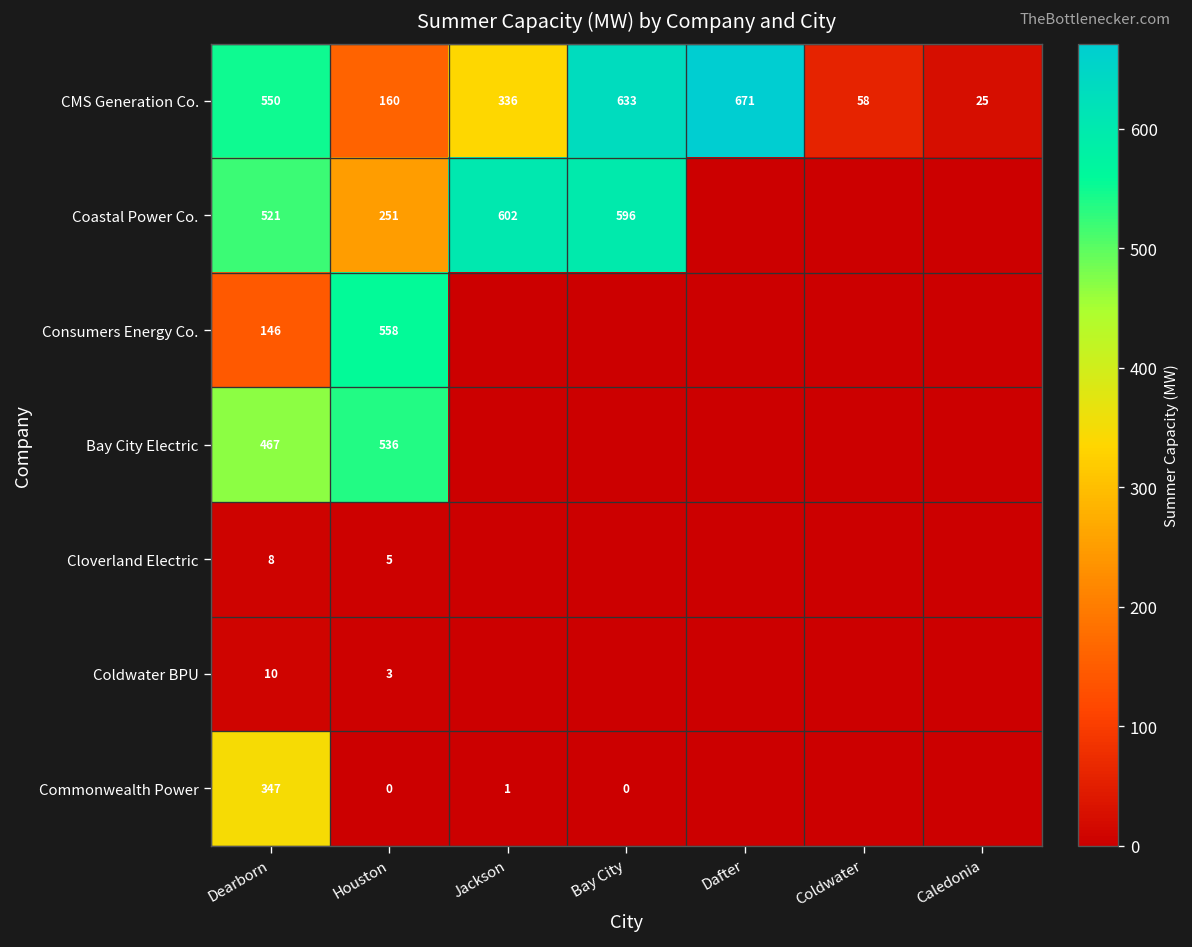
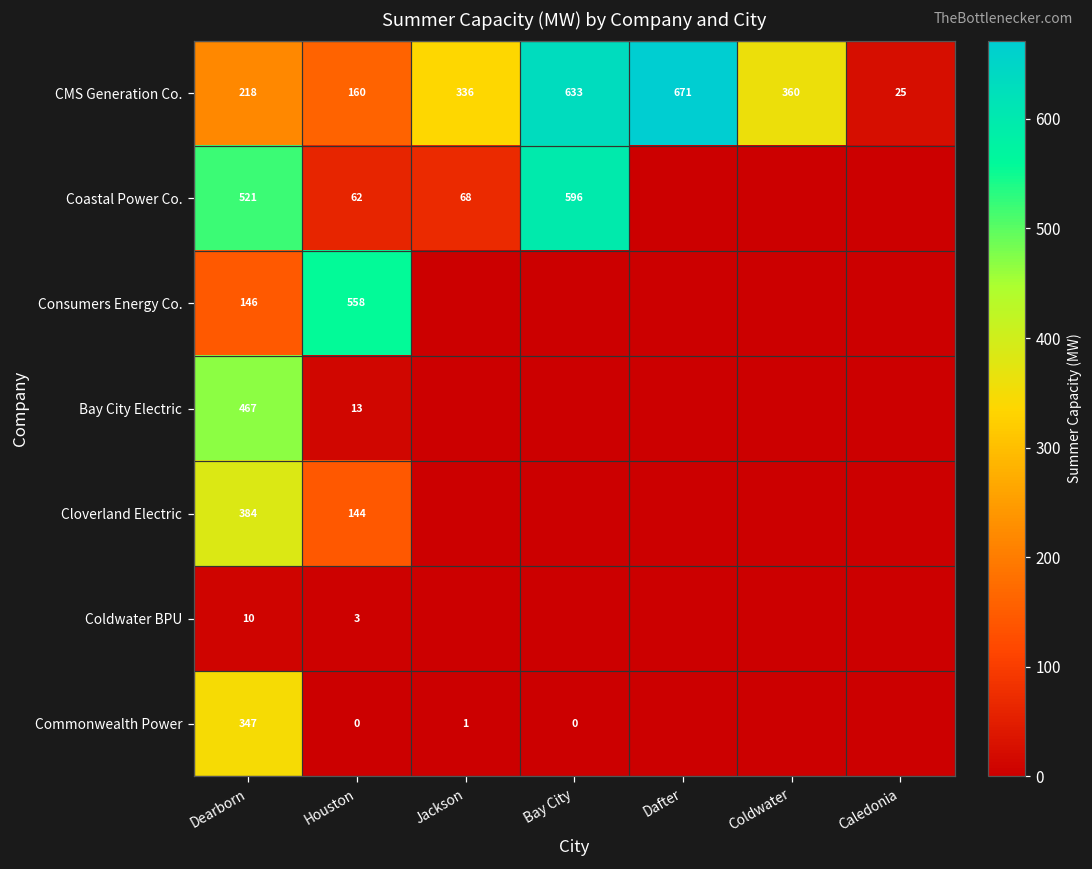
CMS Generation Co., Dearborn: 550 -> 218
CMS Generation Co., Coldwater: 58 -> 360
Coastal Power Co., Houston: 251 -> 62
Coastal Power Co., Jackson: 602 -> 68
Bay City Electric, Houston: 536 -> 13
Cloverland Electric, Dearborn: 8 -> 384
Cloverland Electric, Houston: 5 -> 144
